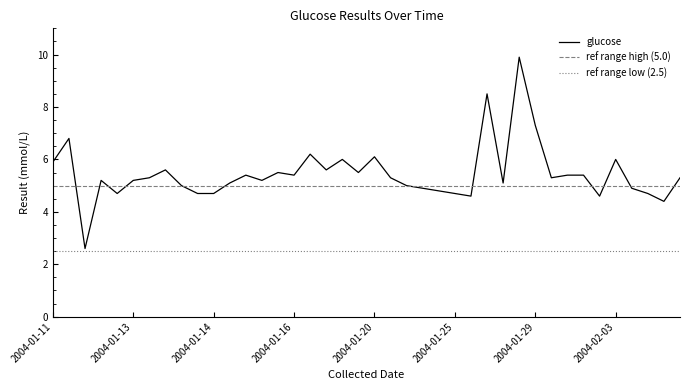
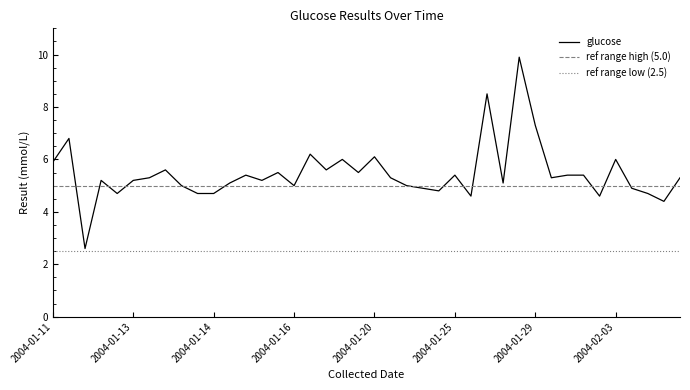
2004-01-16: 5.4 -> 5.0
2004-01-25: 4.7 -> 5.4
